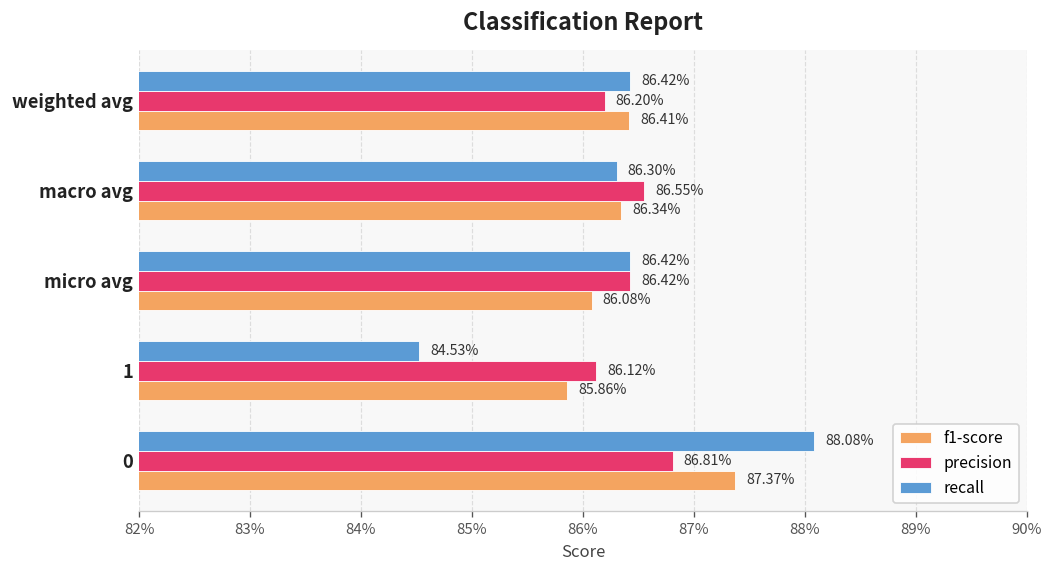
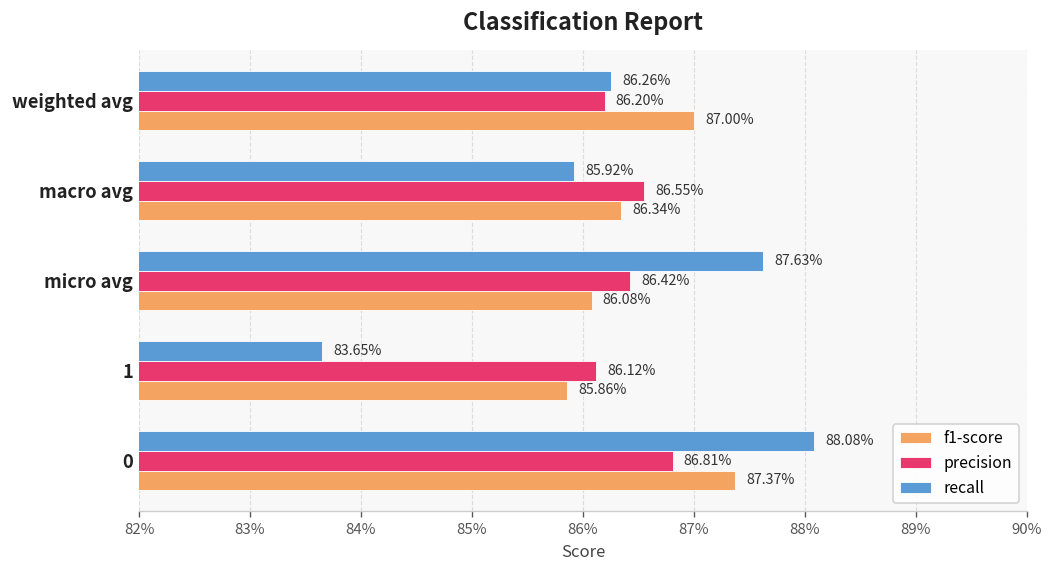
recall, weighted avg: 86.42% -> 86.26%
f1-score, weighted avg: 86.41% -> 87.00%
recall, macro avg: 86.30% -> 85.92%
recall, micro avg: 86.42% -> 87.63%
recall, 1: 84.53% -> 83.65%
